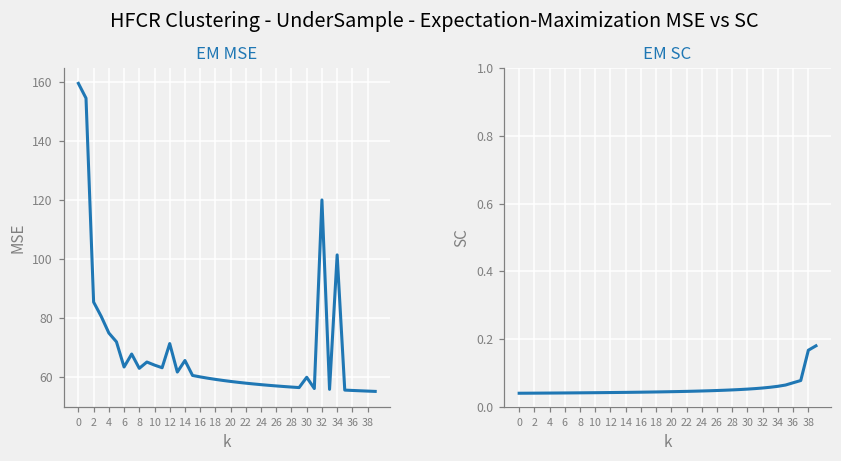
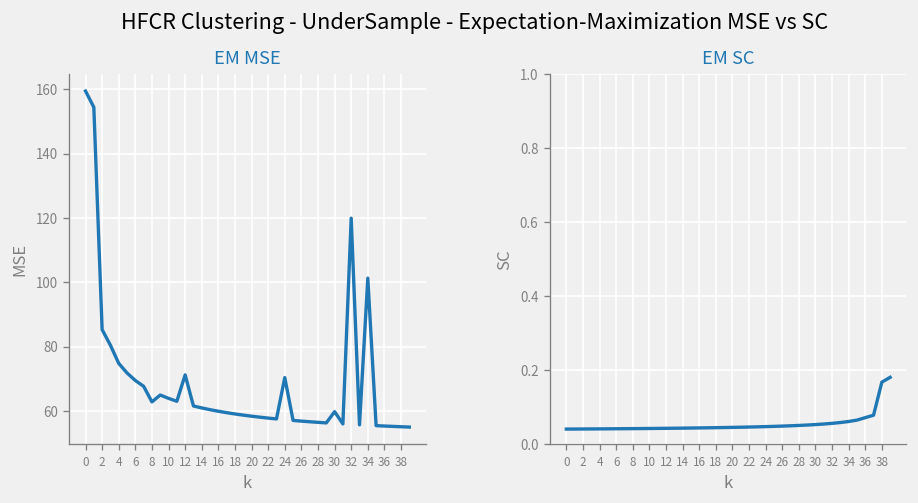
EM MSE, 6: 63 -> 70
EM MSE, 14: 66 -> 61
EM MSE, 24: 57 -> 70
